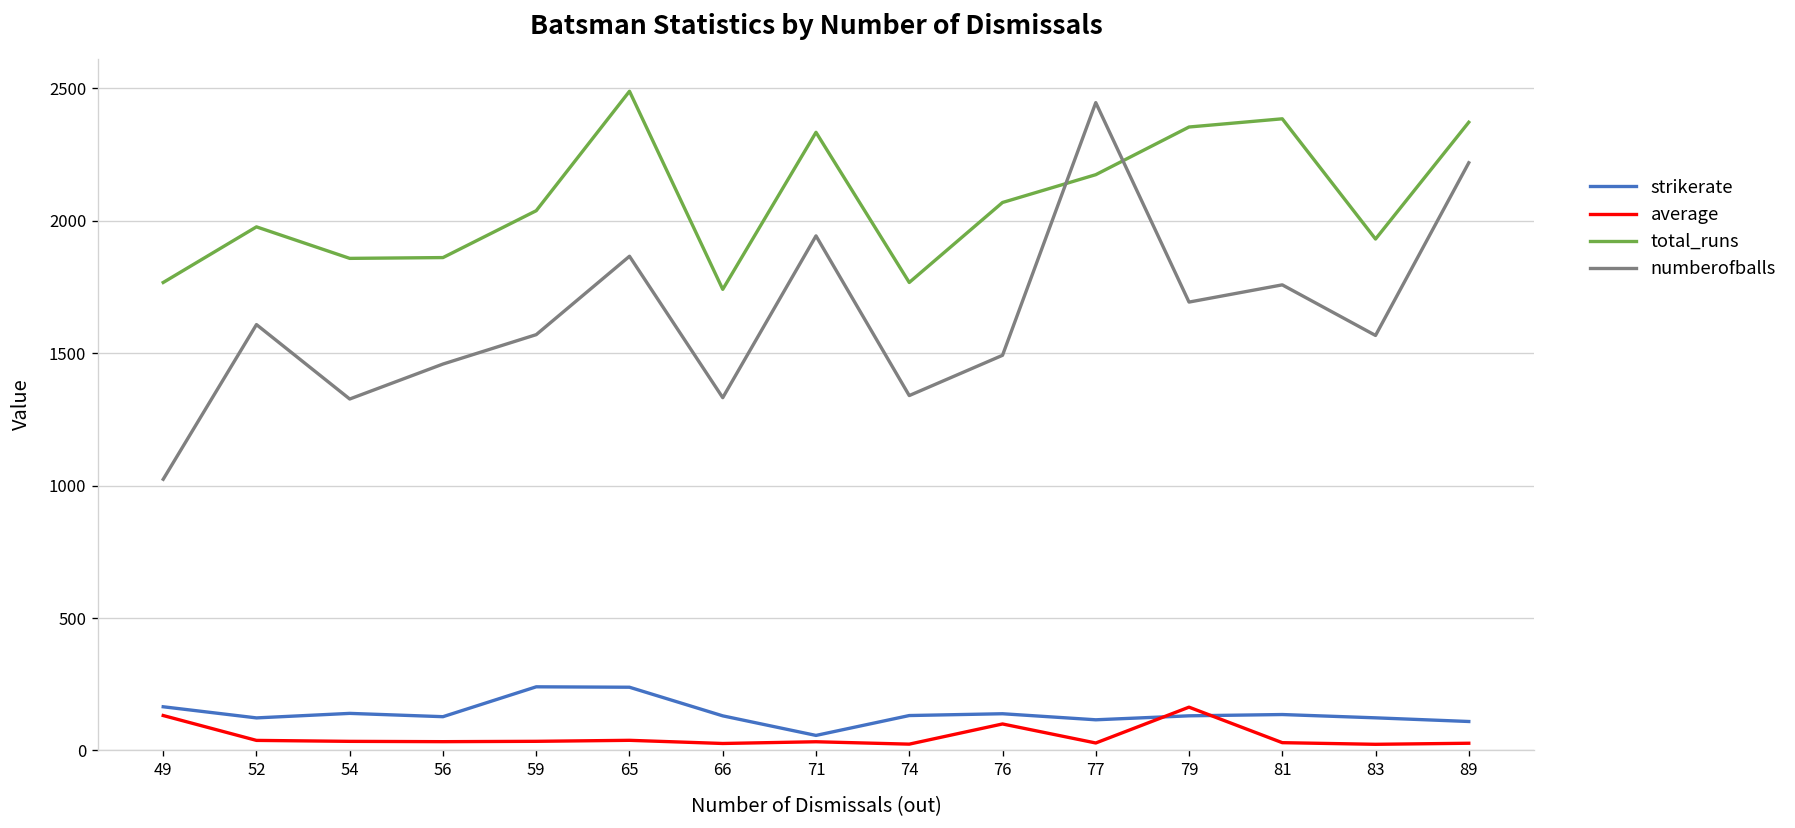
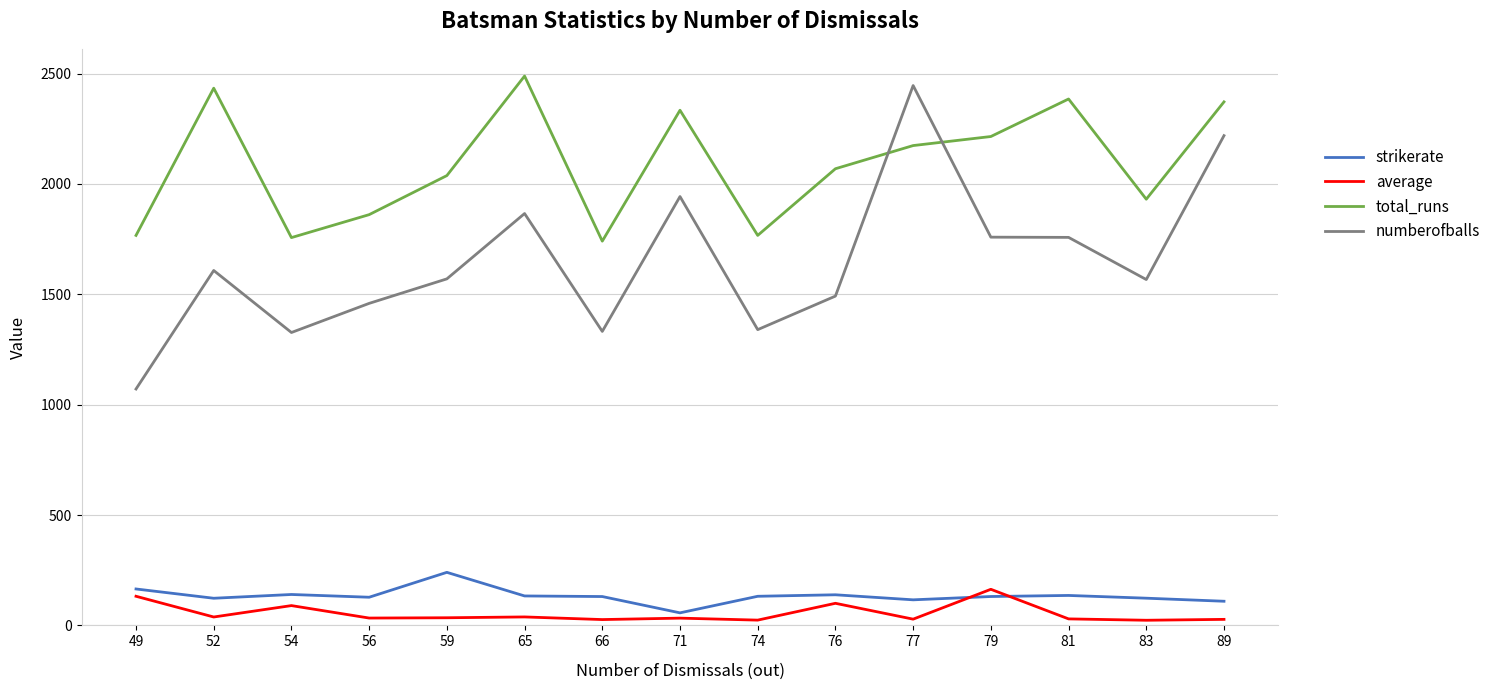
numberofballs, 49: 1020 -> 1070
total_runs, 52: 1980 -> 2430
average, 54: 30 -> 90
total_runs, 54: 1860 -> 1760
strikerate, 65: 240 -> 130
total_runs, 79: 2350 -> 2220
numberofballs, 79: 1690 -> 1760
